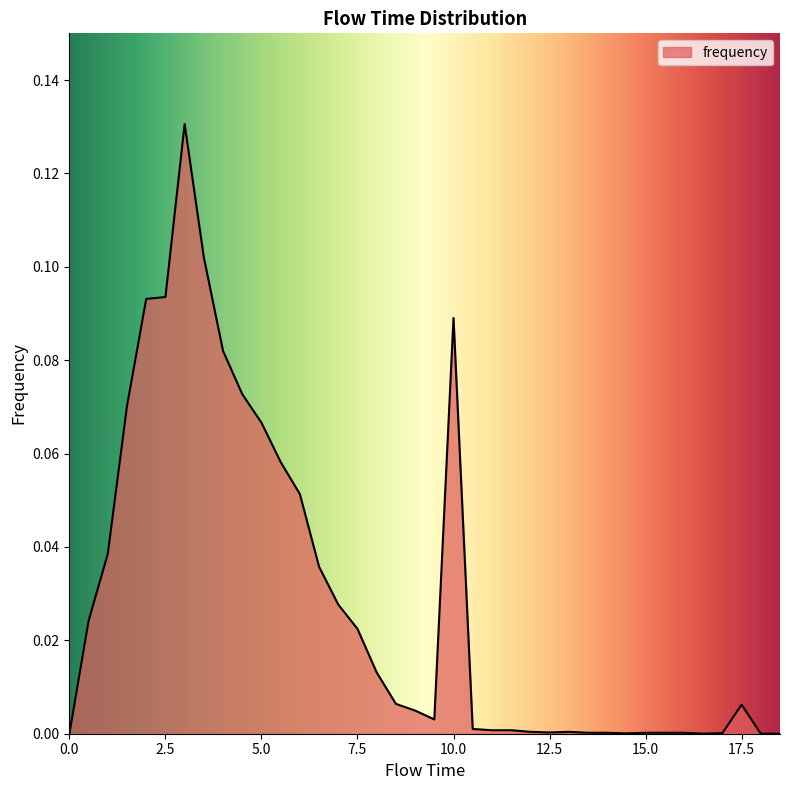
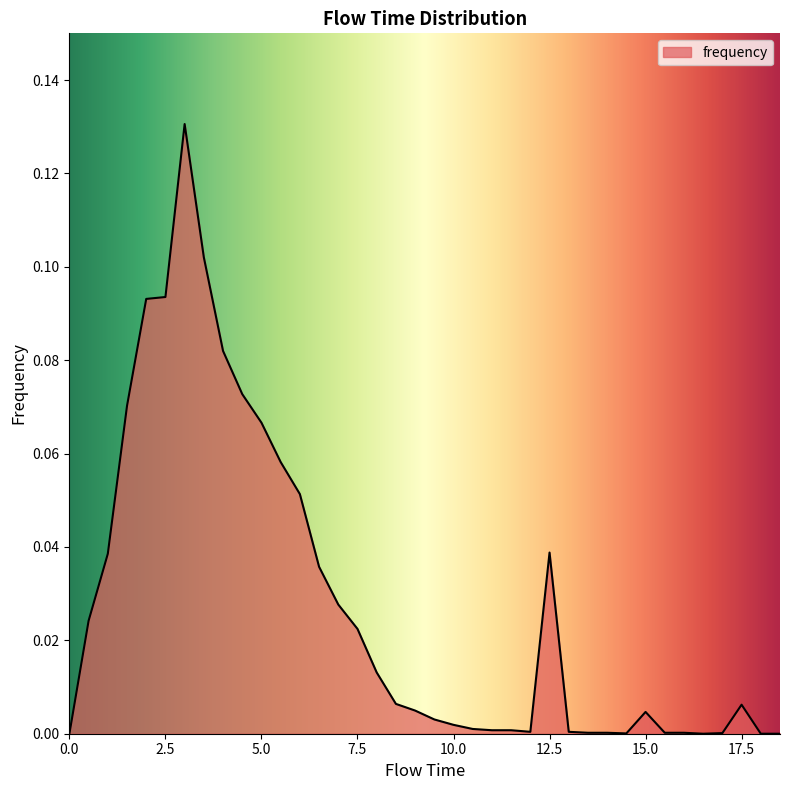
10.0: 0.089 -> 0.002
12.5: 0.000 -> 0.039
15.0: 0.000 -> 0.005
